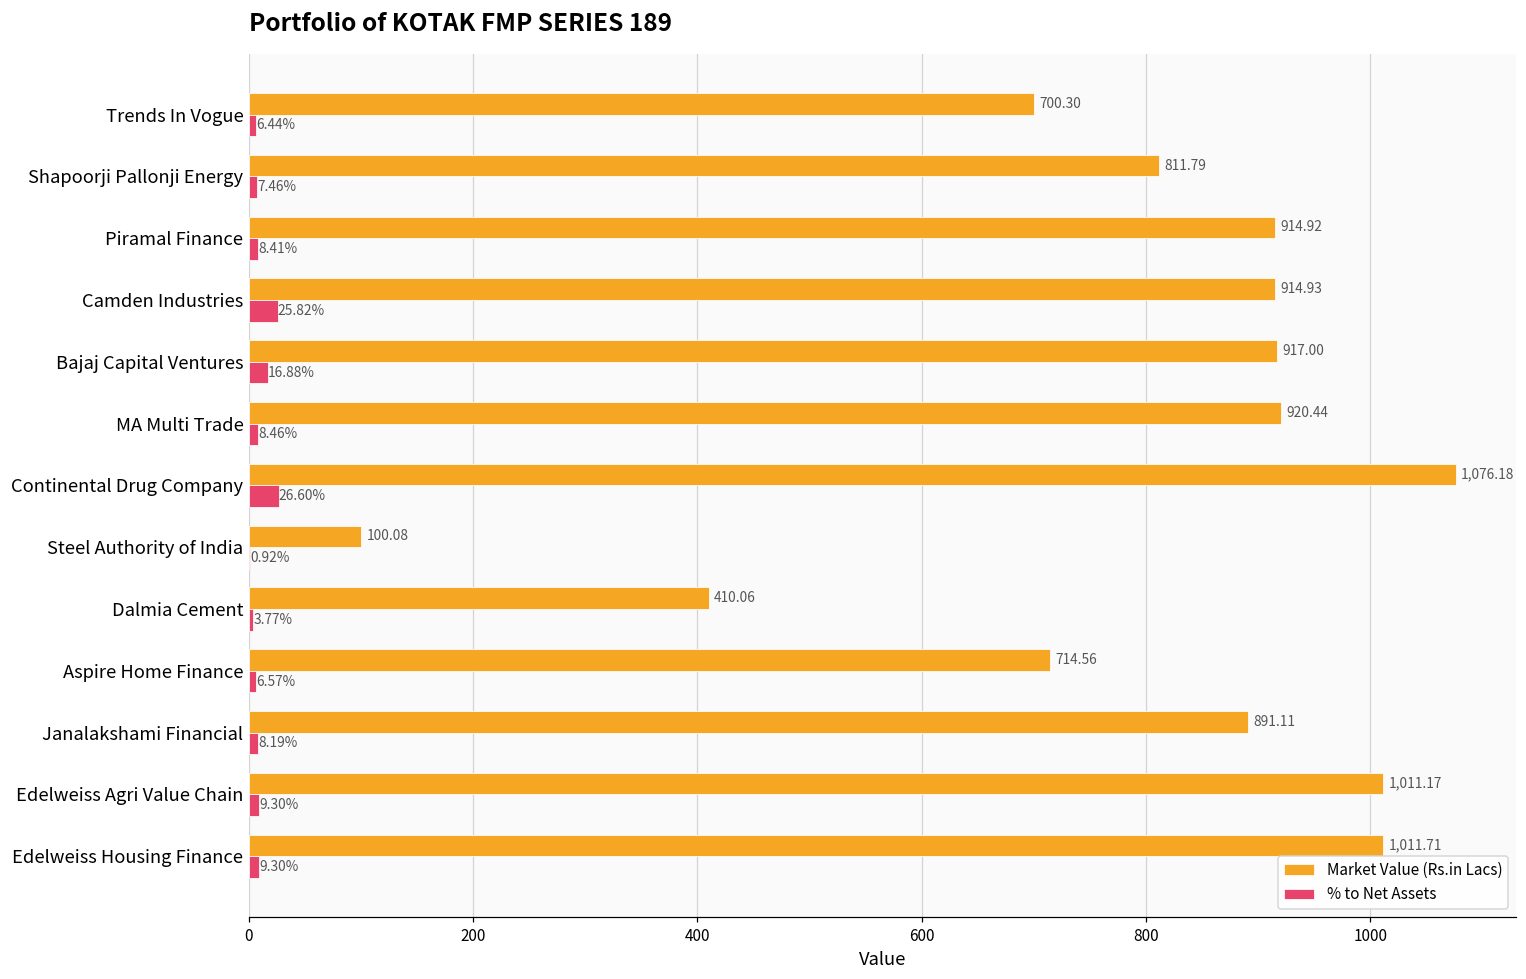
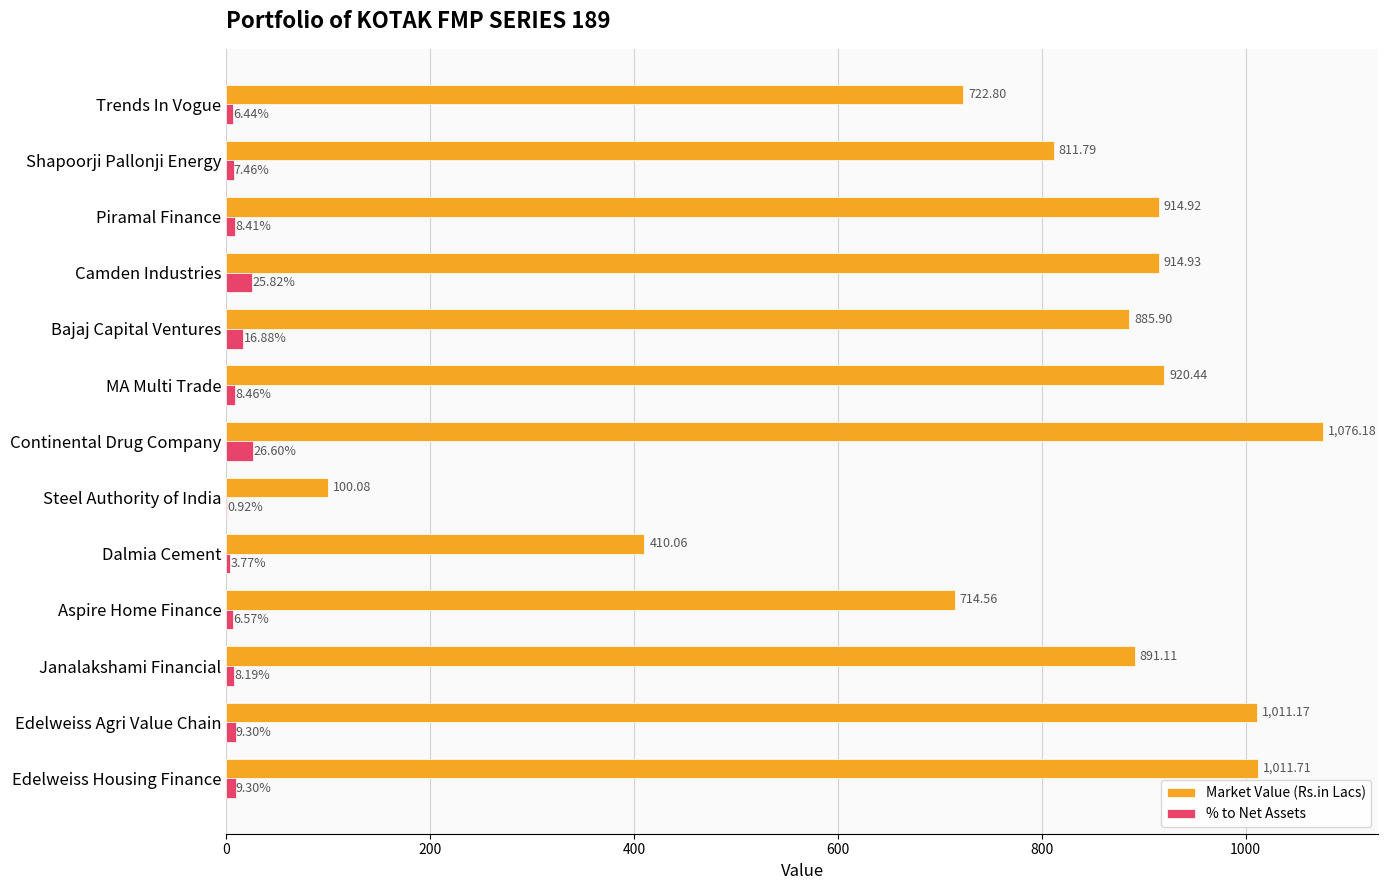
Market Value (Rs.in Lacs), Trends In Vogue: 700.30 -> 722.80
Market Value (Rs.in Lacs), Bajaj Capital Ventures: 917.00 -> 885.90
